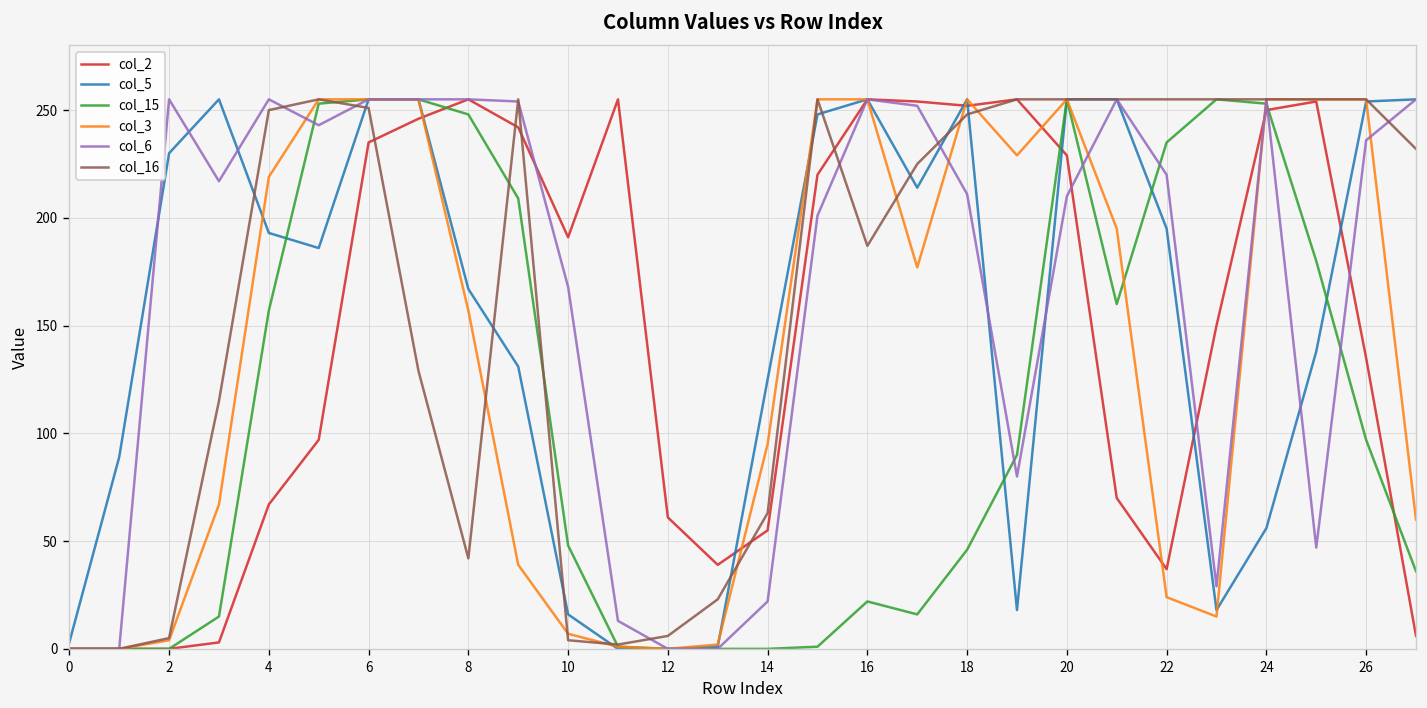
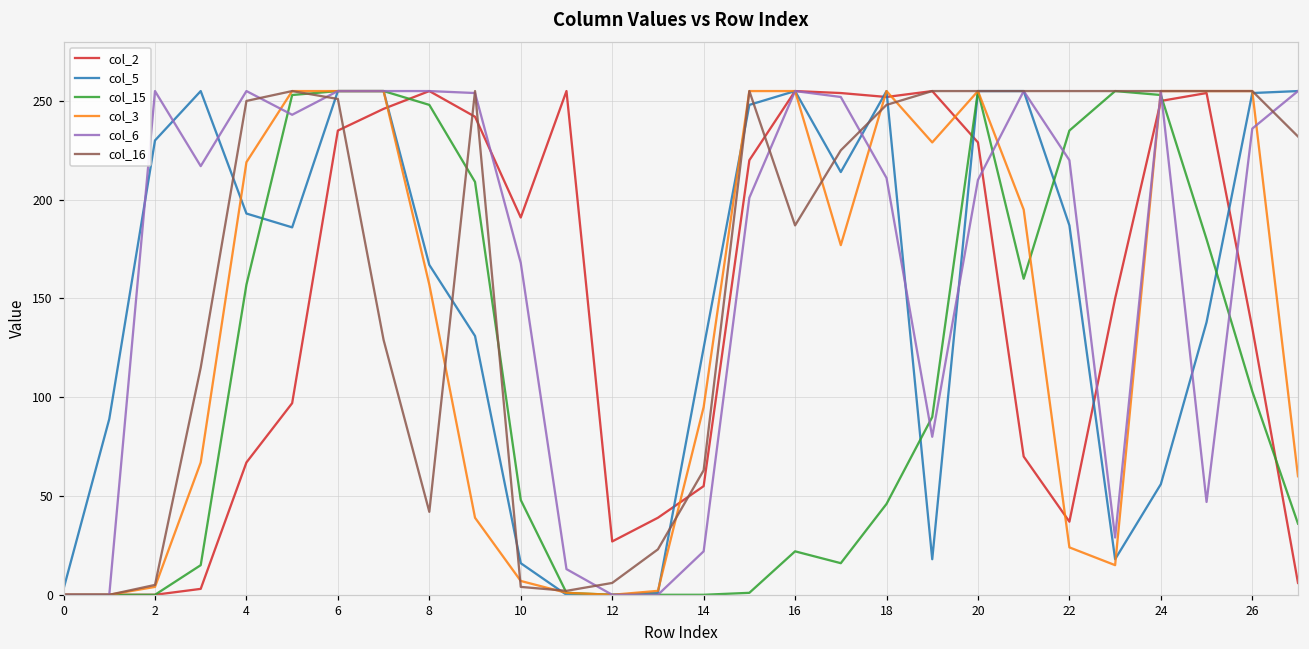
col_2, 12: 61 -> 27
col_5, 22: 195 -> 187
col_15, 26: 97 -> 103
